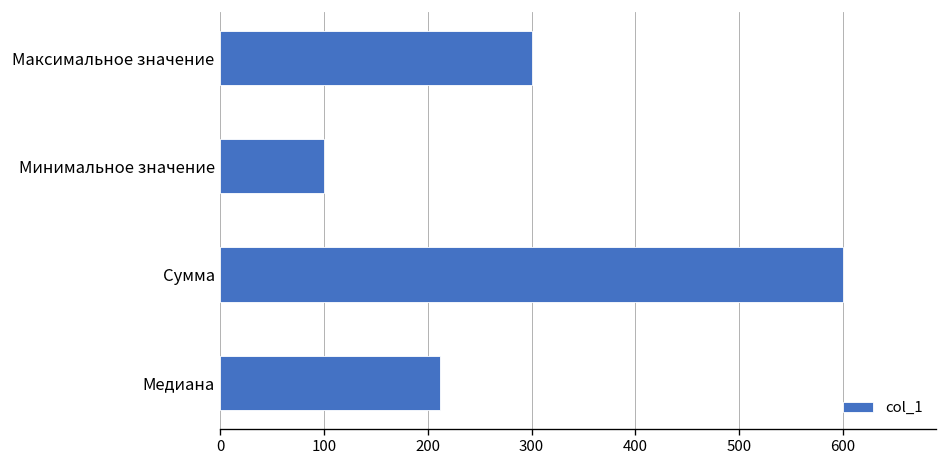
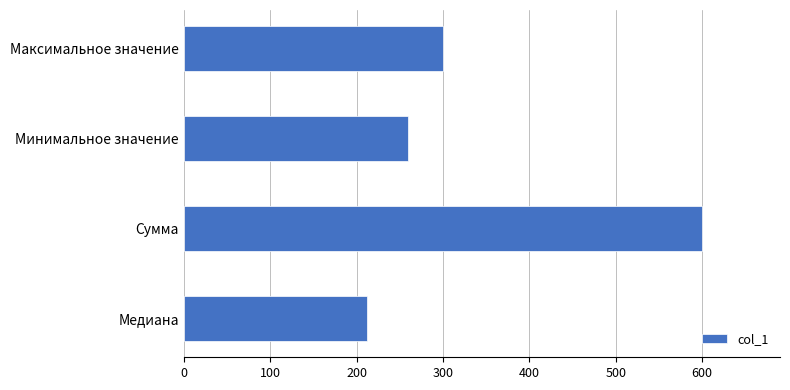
Минимальное значение: 100 -> 260
